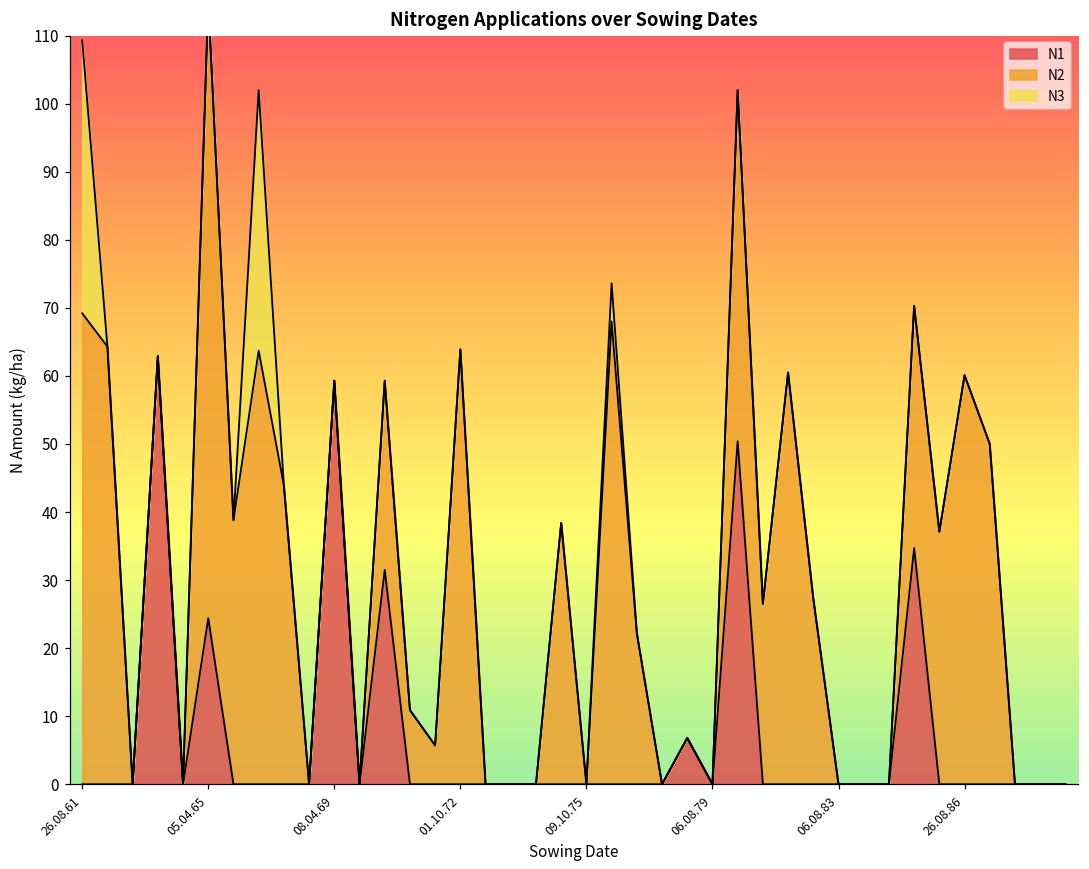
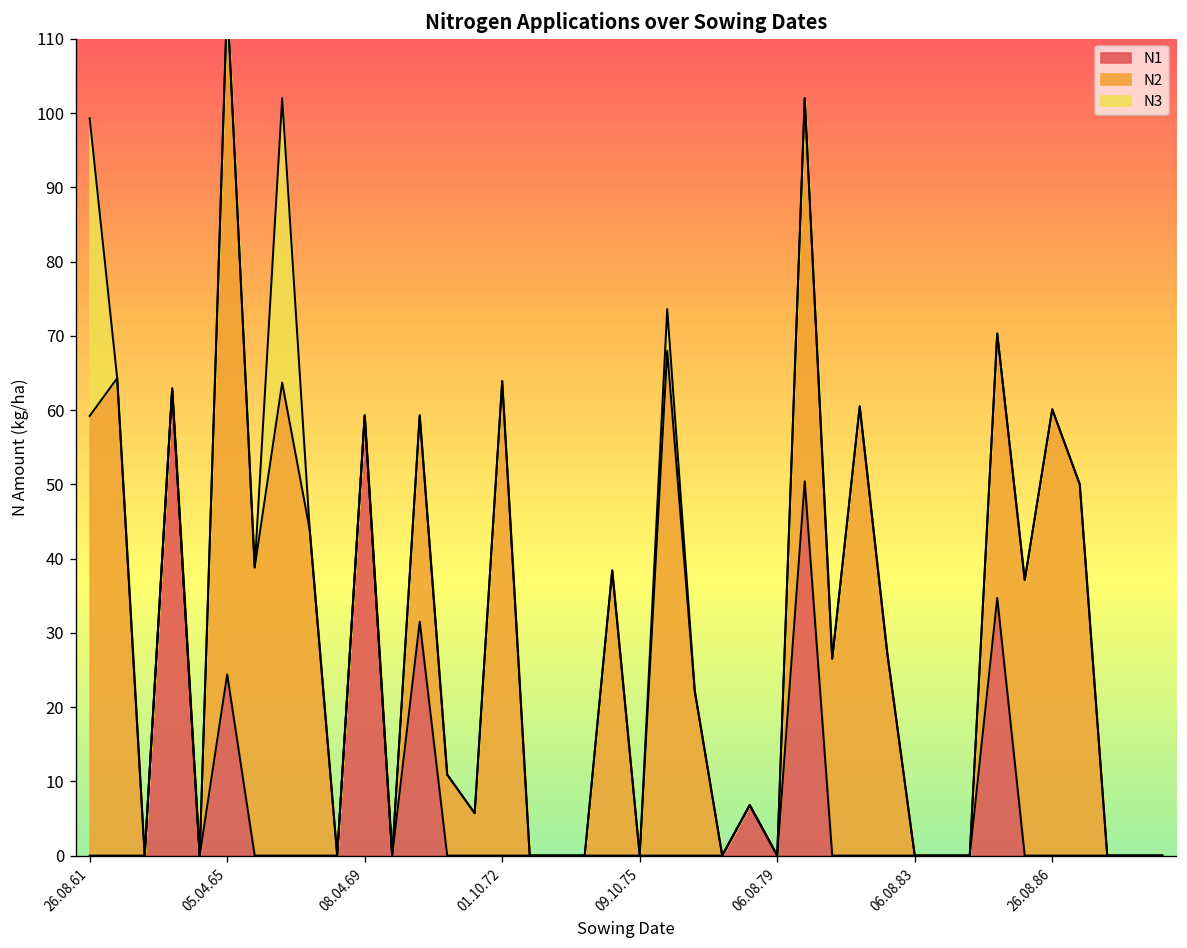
N2, 26.08.61: 69 -> 59
